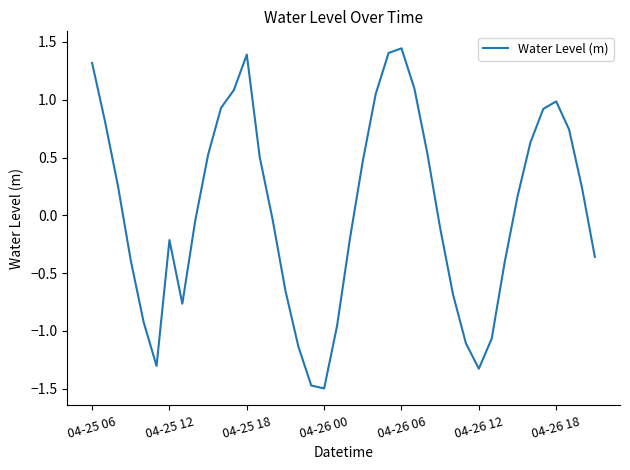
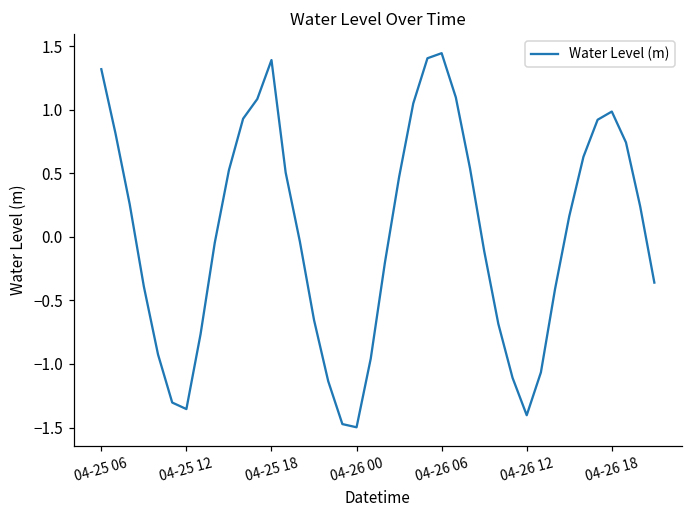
04-25 12: -0.21 -> -1.35
04-26 12: -1.33 -> -1.40
